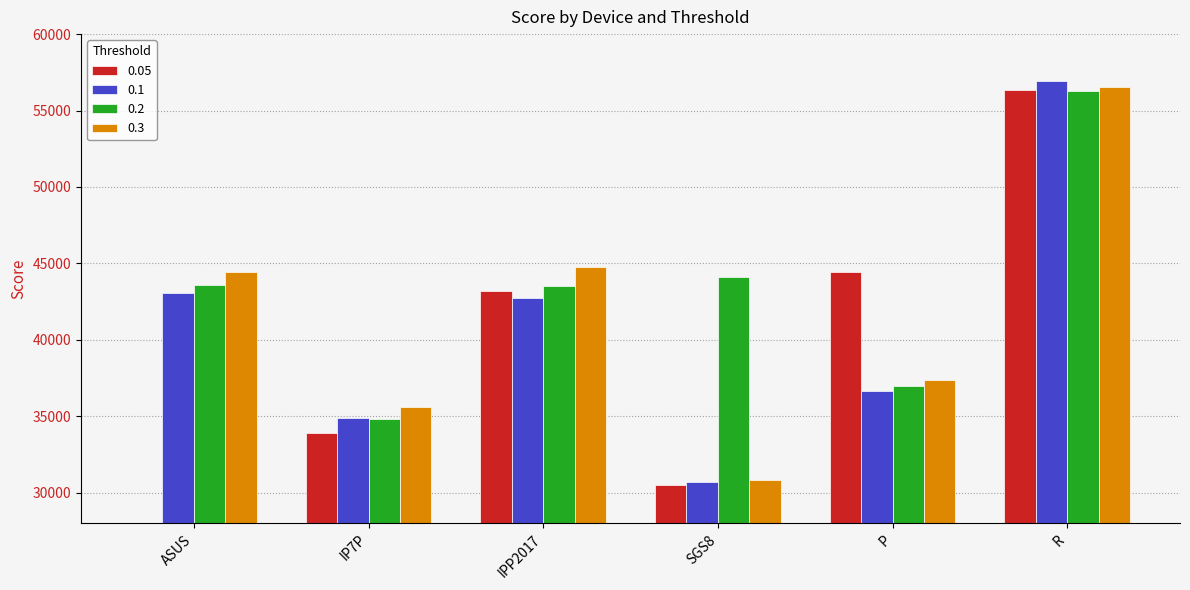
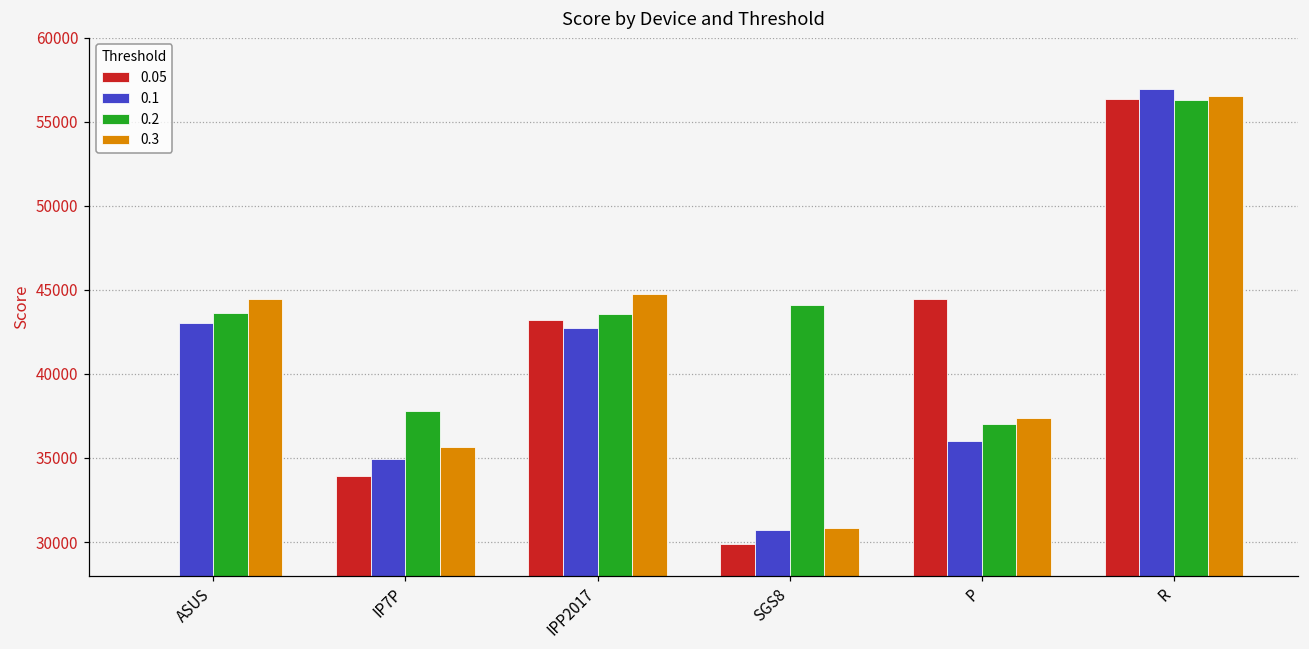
0.2, IP7P: 34800 -> 37800
0.05, SGS8: 30500 -> 29900
0.1, P: 36600 -> 36000
